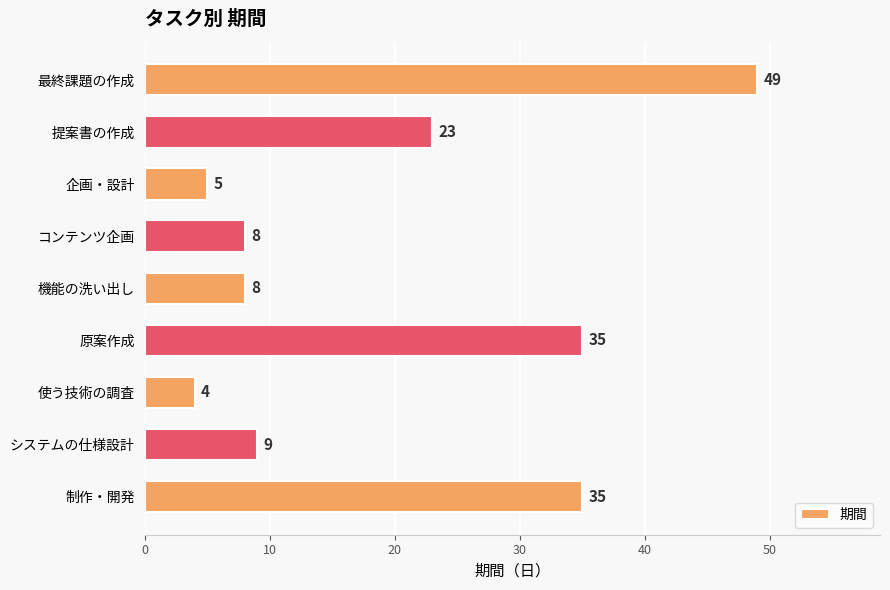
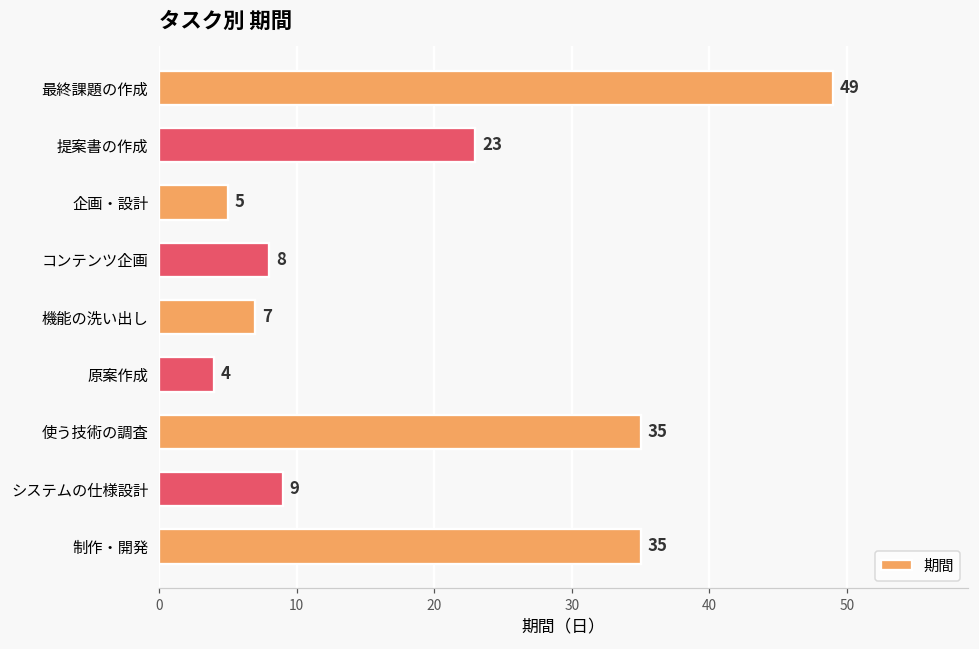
機能の洗い出し: 8 -> 7
原案作成: 35 -> 4
使う技術の調査: 4 -> 35
